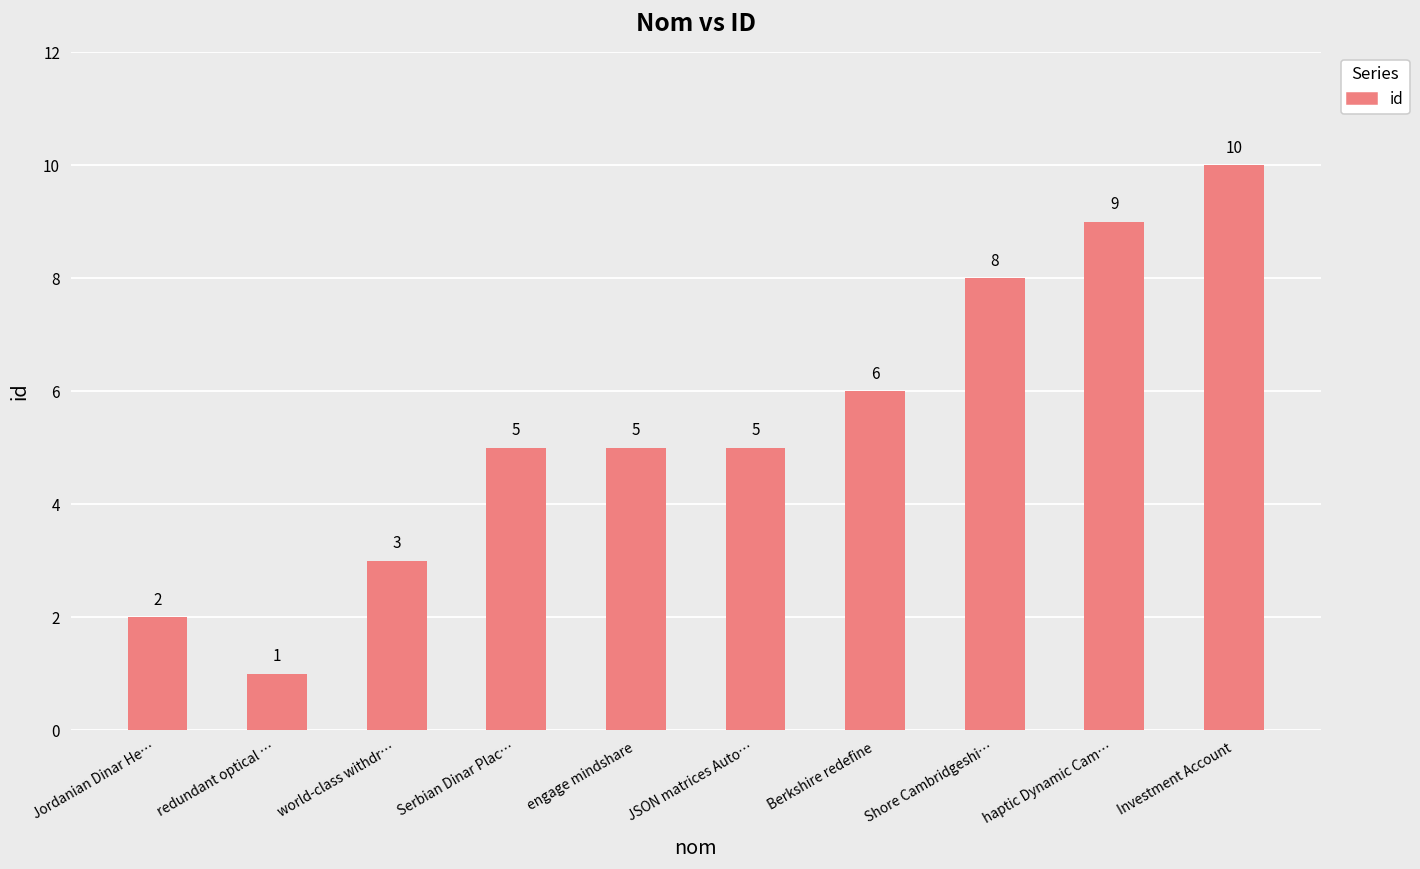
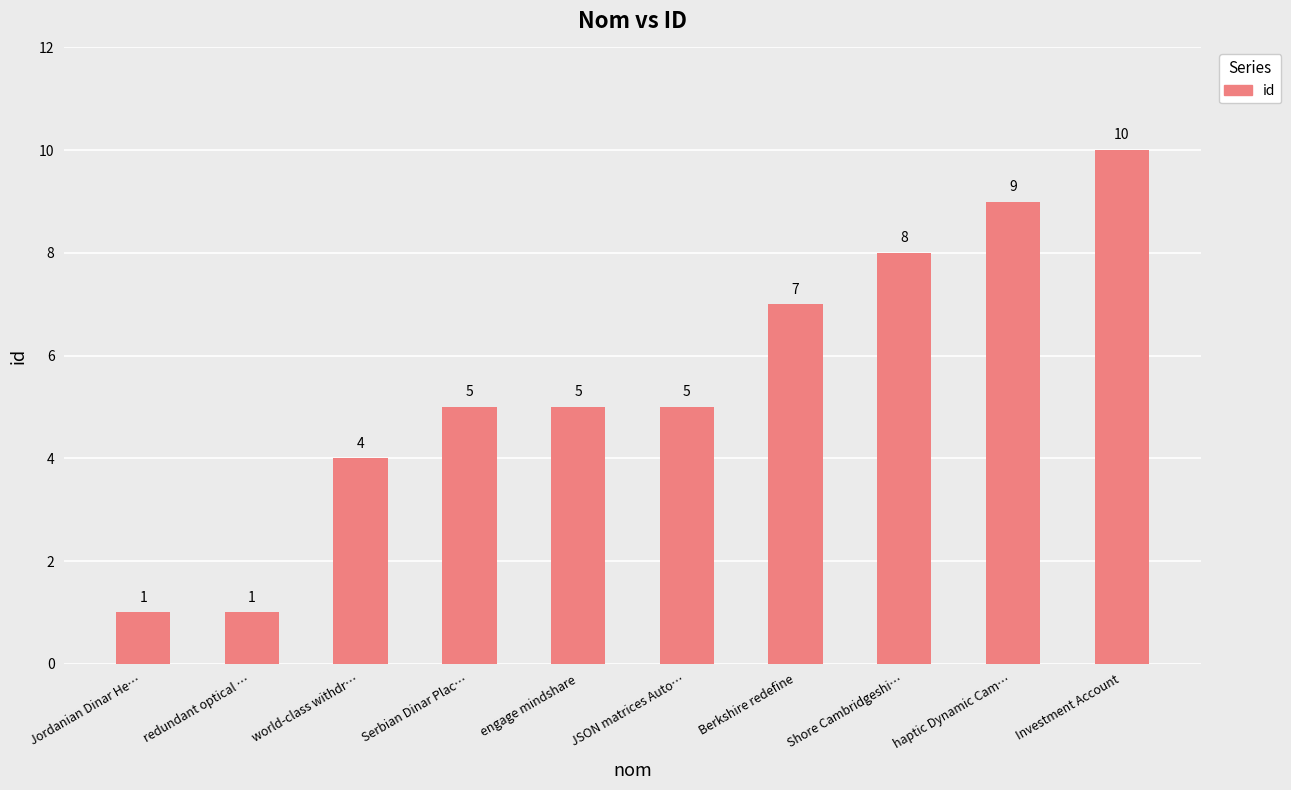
Jordanian Dinar He…: 2 -> 1
world-class withdr…: 3 -> 4
Berkshire redefine: 6 -> 7
